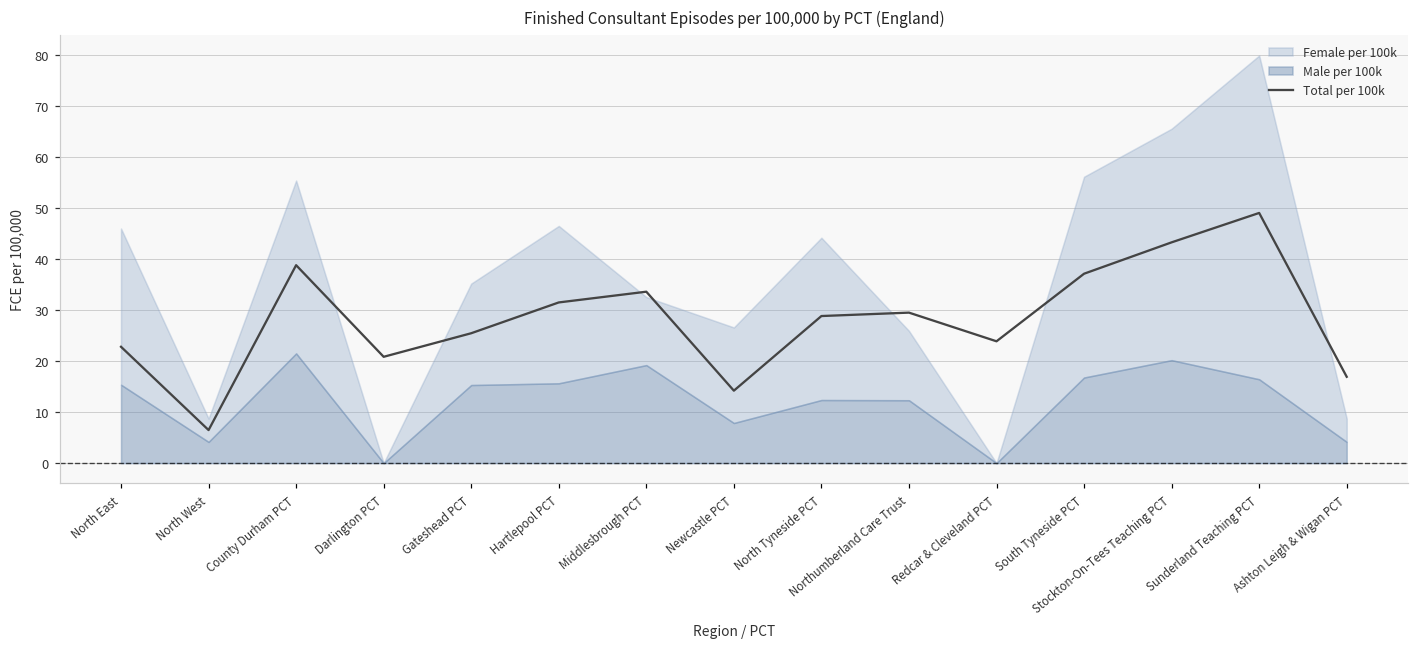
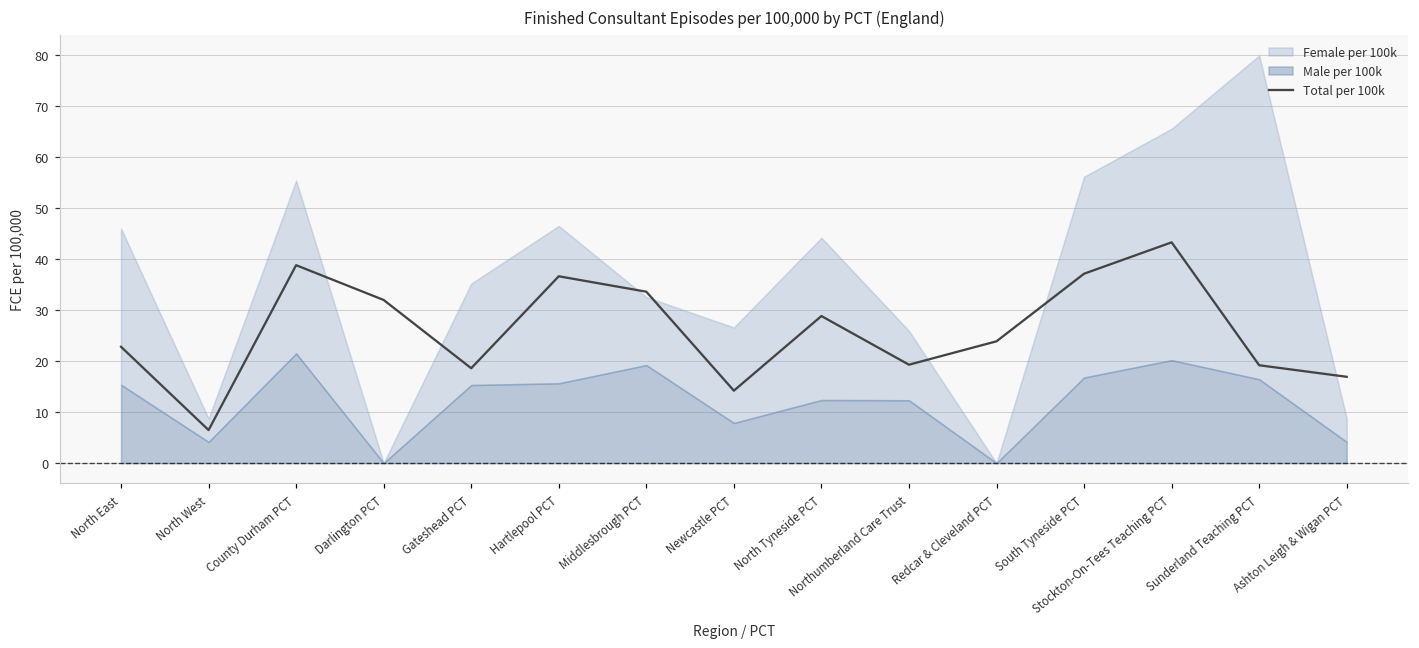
Total per 100k, Darlington PCT: 21 -> 32
Total per 100k, Gateshead PCT: 25 -> 19
Total per 100k, Hartlepool PCT: 31 -> 37
Total per 100k, Northumberland Care Trust: 29 -> 19
Total per 100k, Sunderland Teaching PCT: 49 -> 19
